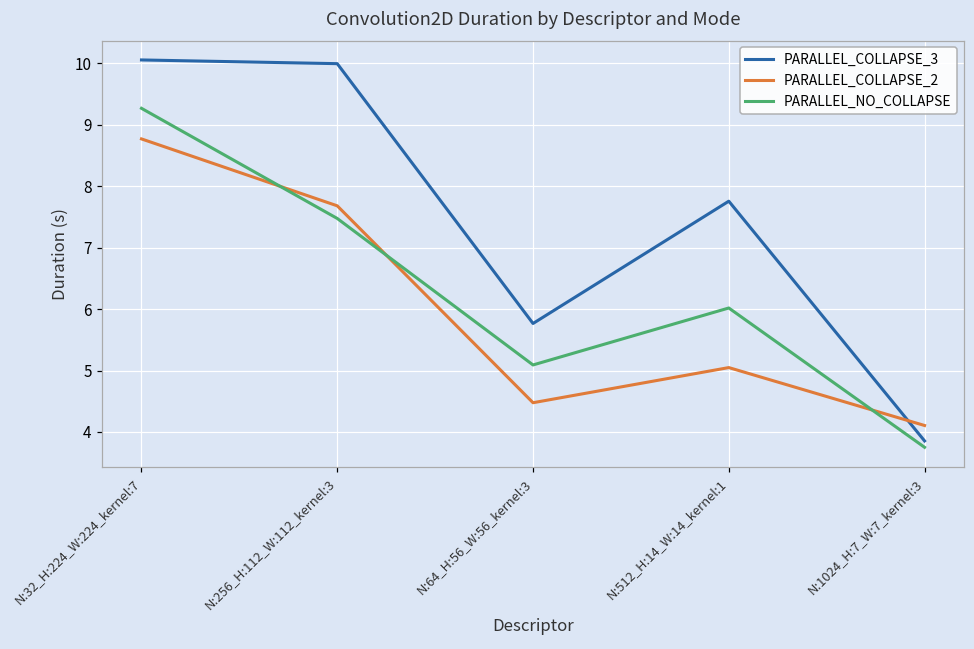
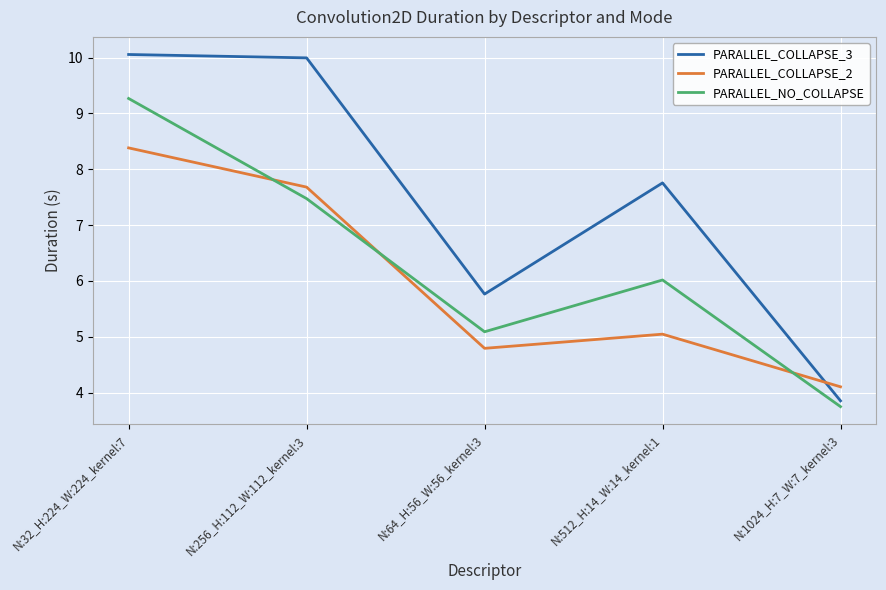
PARALLEL_COLLAPSE_2, N:32_H:224_W:224_kernel:7: 8.8 -> 8.4
PARALLEL_COLLAPSE_2, N:64_H:56_W:56_kernel:3: 4.5 -> 4.8
